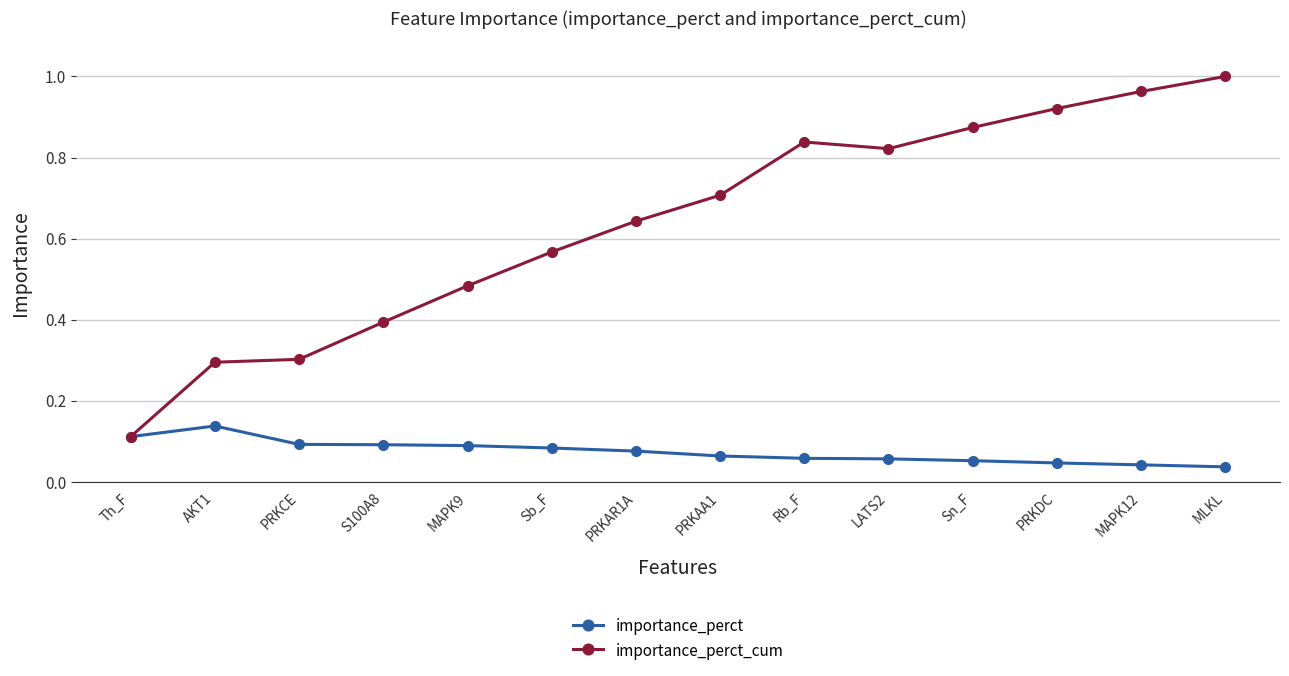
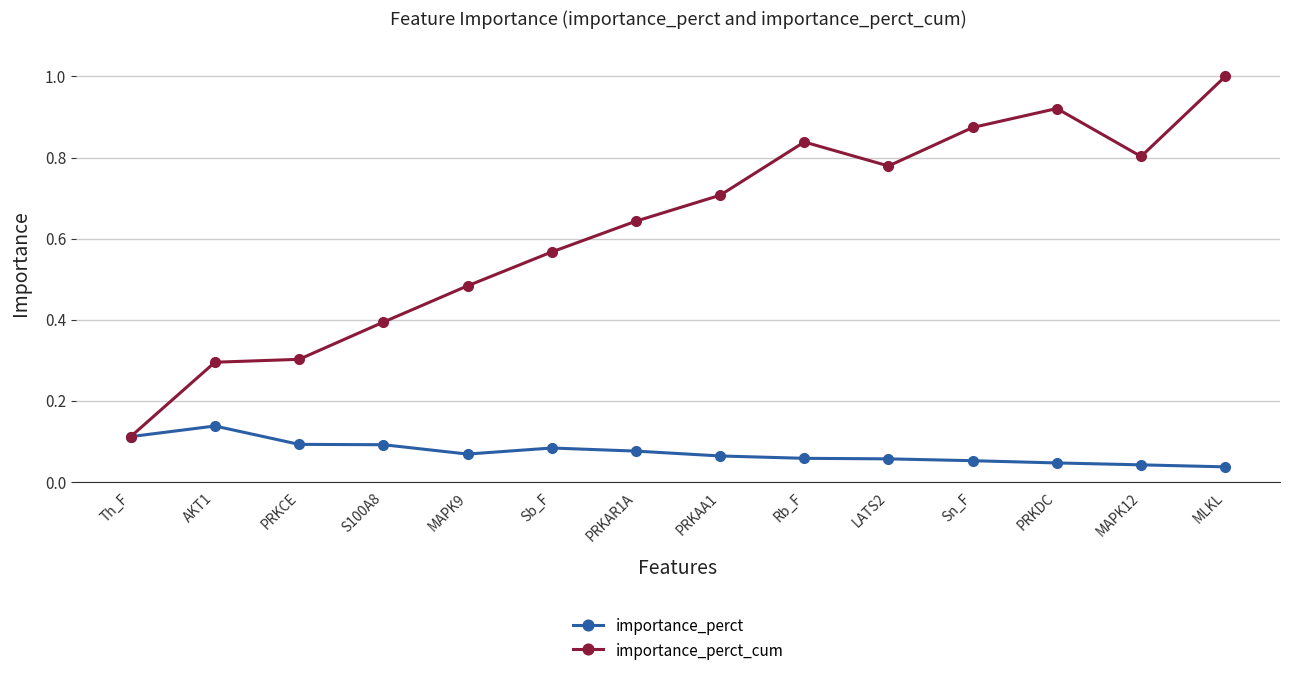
importance_perct, MAPK9: 0.09 -> 0.07
importance_perct_cum, LATS2: 0.82 -> 0.78
importance_perct_cum, MAPK12: 0.96 -> 0.80
